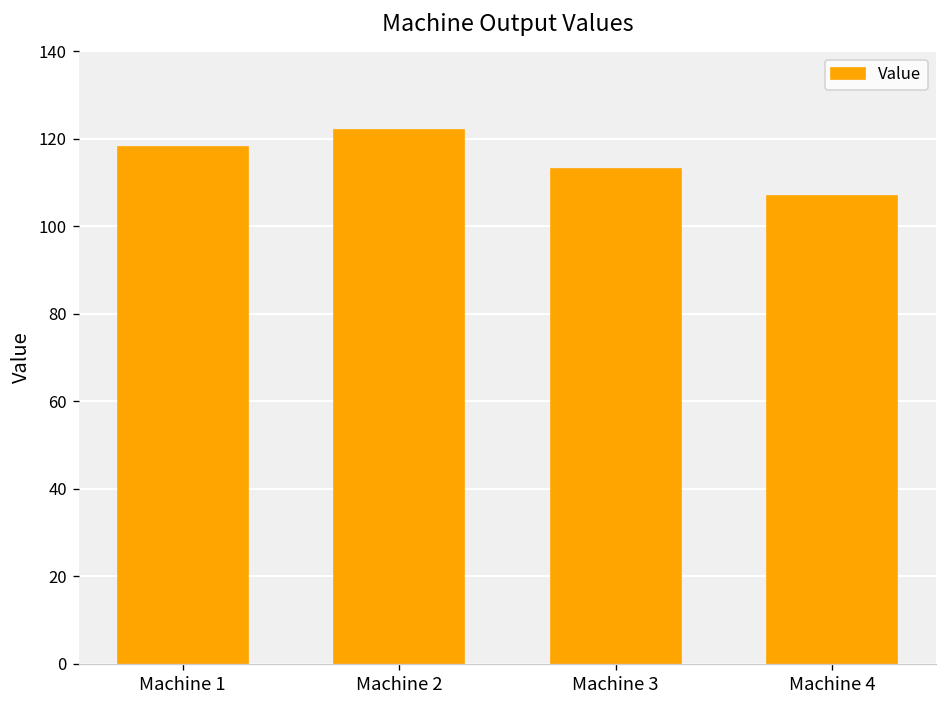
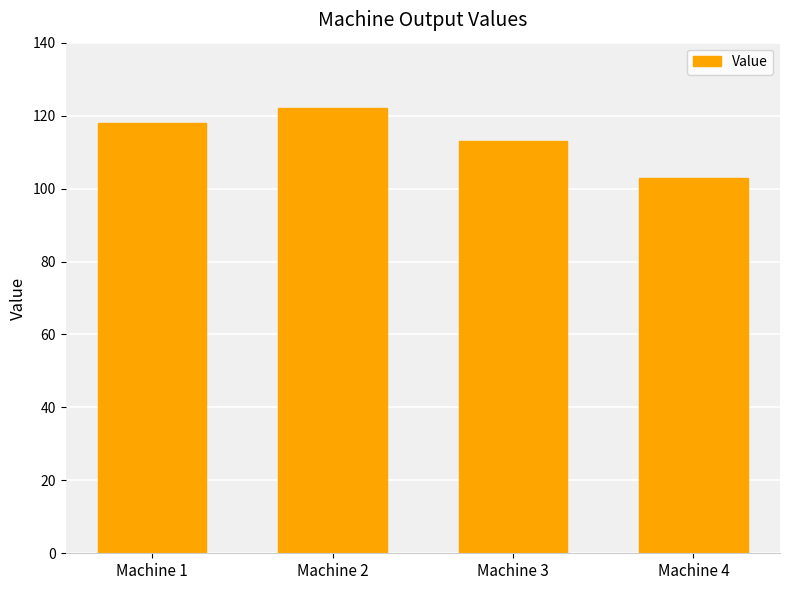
Machine 4: 107 -> 103
